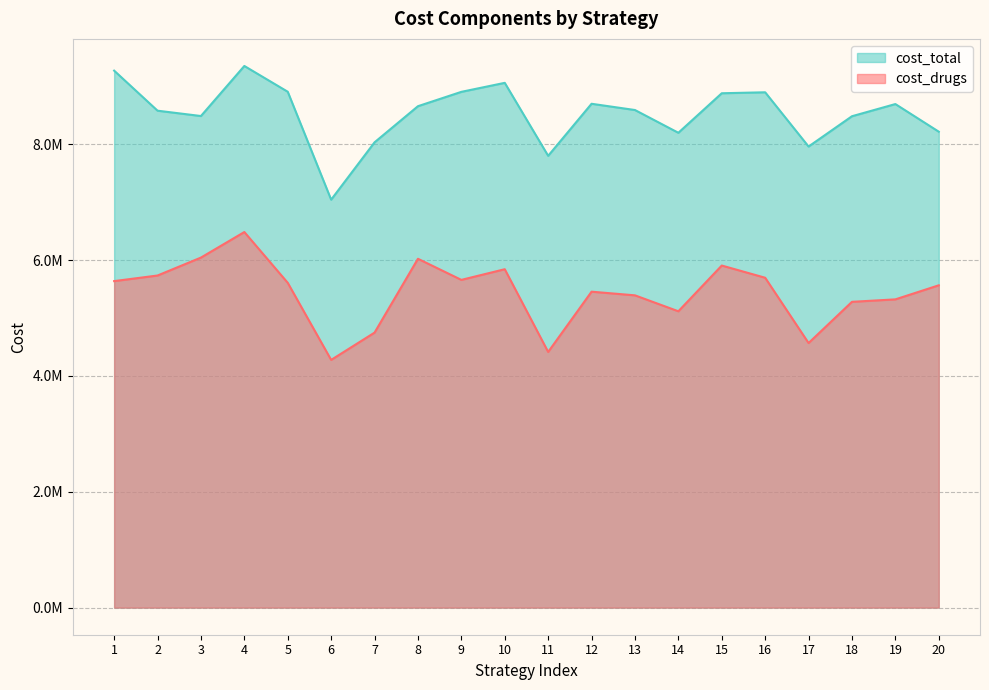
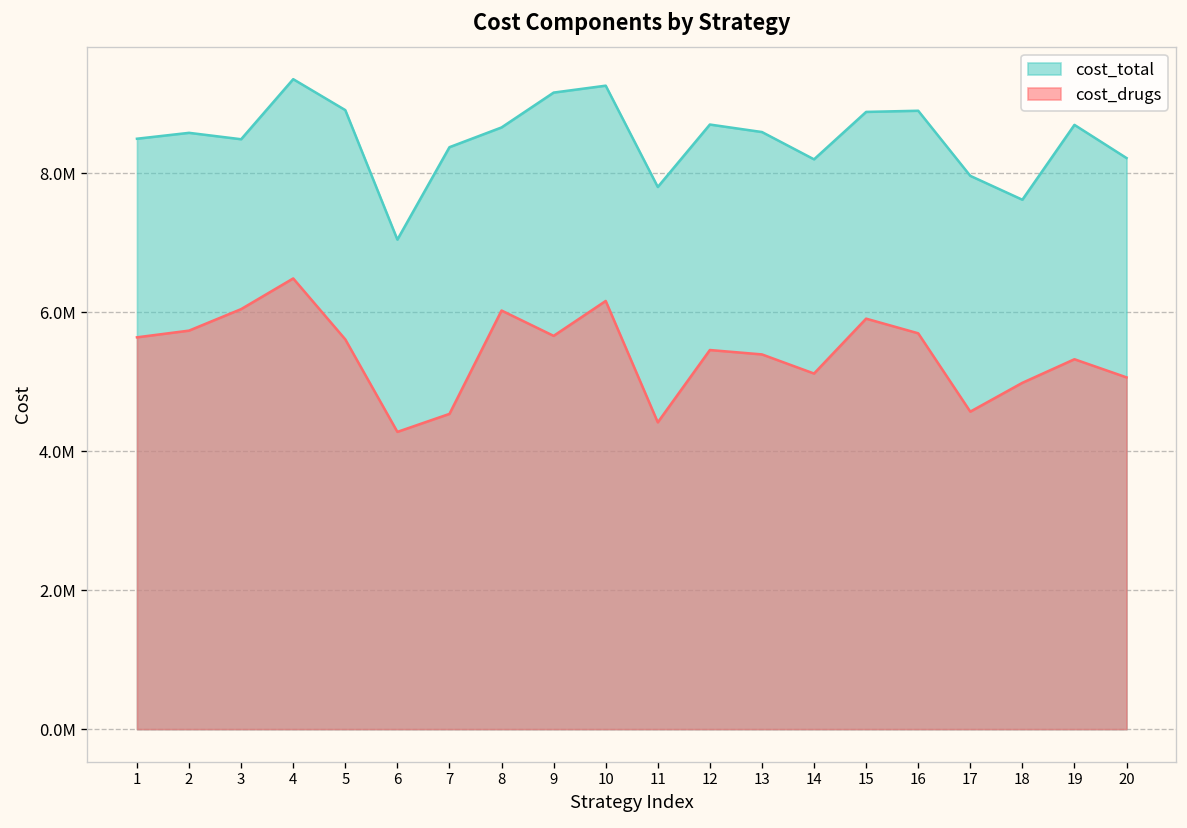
cost_total, 1: 9300000 -> 8500000
cost_total, 7: 8000000 -> 8400000
cost_drugs, 7: 4700000 -> 4500000
cost_total, 9: 8900000 -> 9200000
cost_total, 10: 9100000 -> 9300000
cost_drugs, 10: 5800000 -> 6200000
cost_total, 18: 8500000 -> 7600000
cost_drugs, 18: 5300000 -> 5000000
cost_drugs, 20: 5600000 -> 5100000
